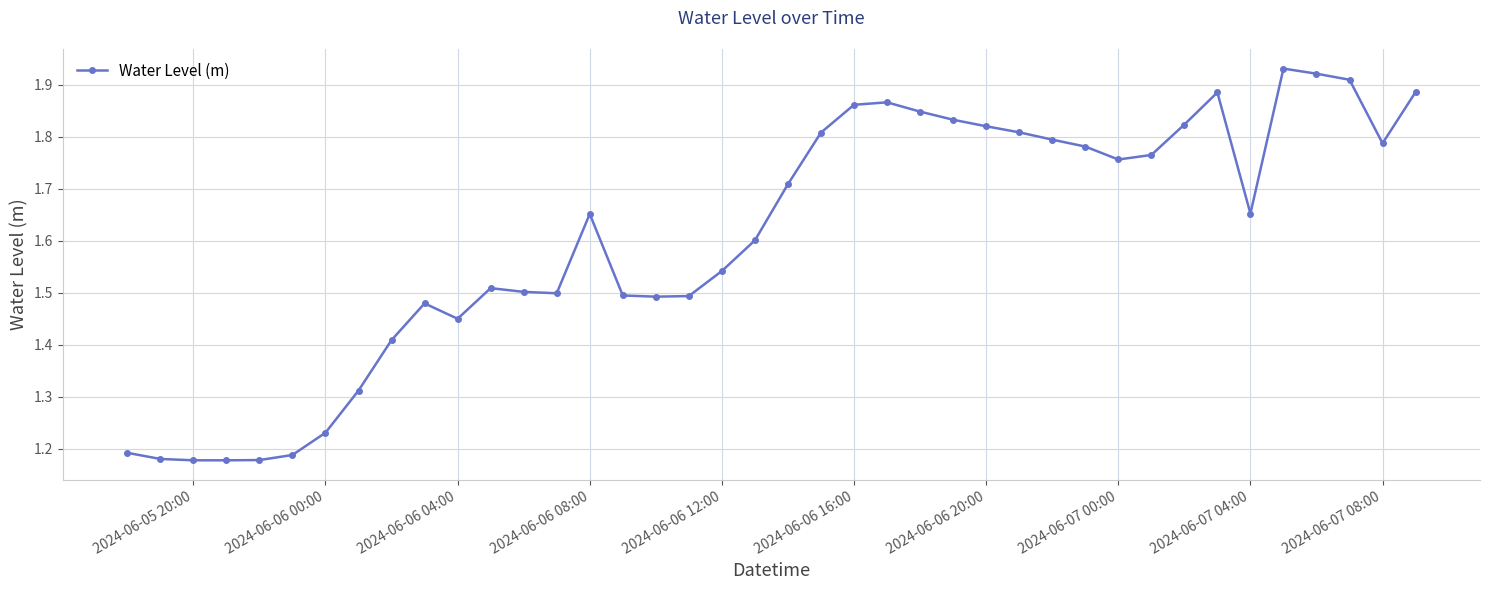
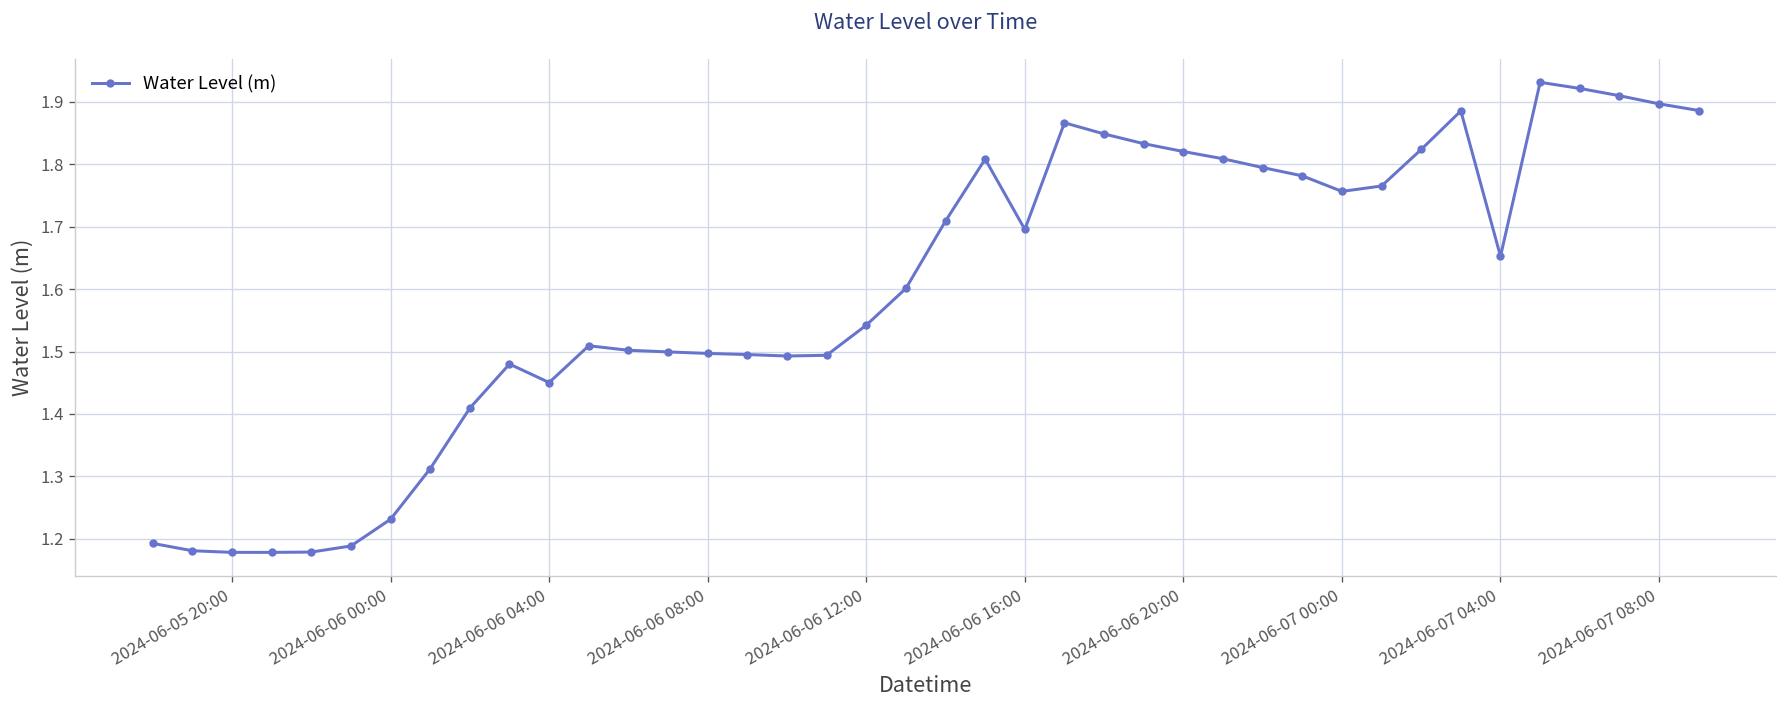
2024-06-06 08:00: 1.65 -> 1.50
2024-06-06 16:00: 1.86 -> 1.70
2024-06-07 08:00: 1.79 -> 1.90
